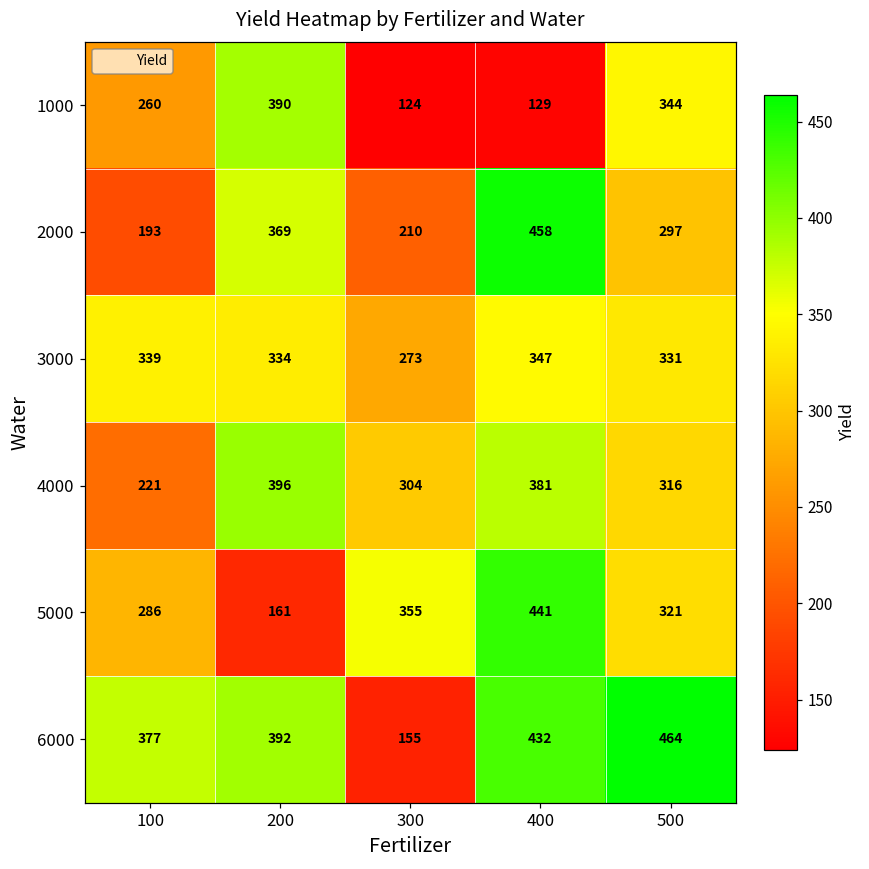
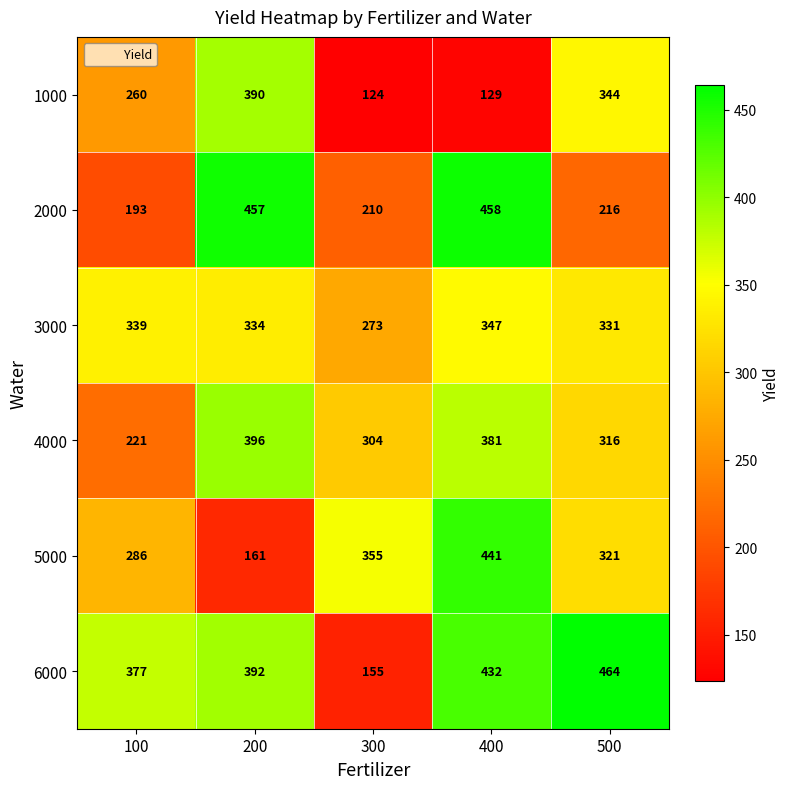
2000, 200: 369 -> 457
2000, 500: 297 -> 216
